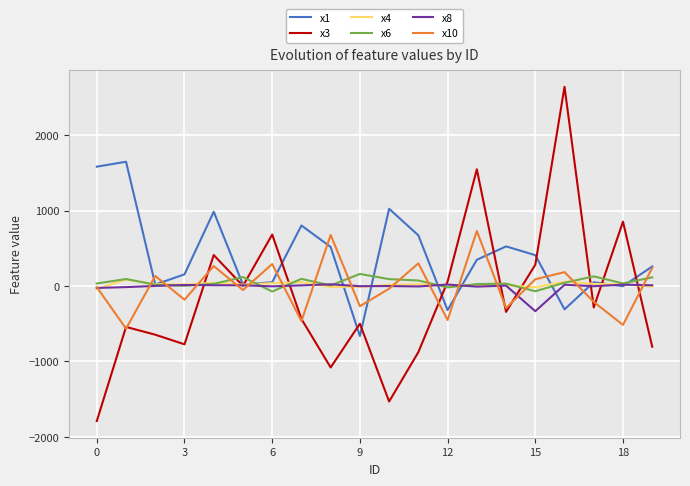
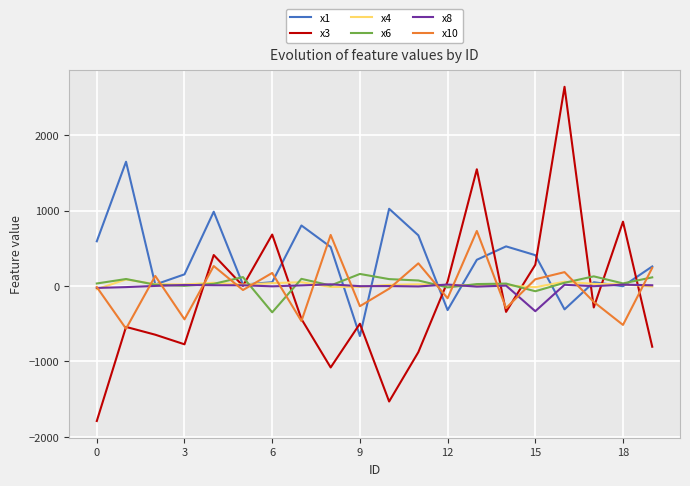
x1, 0: 1600 -> 600
x10, 3: -200 -> -400
x6, 6: -100 -> -400
x10, 6: 300 -> 200
x10, 12: -500 -> -200
